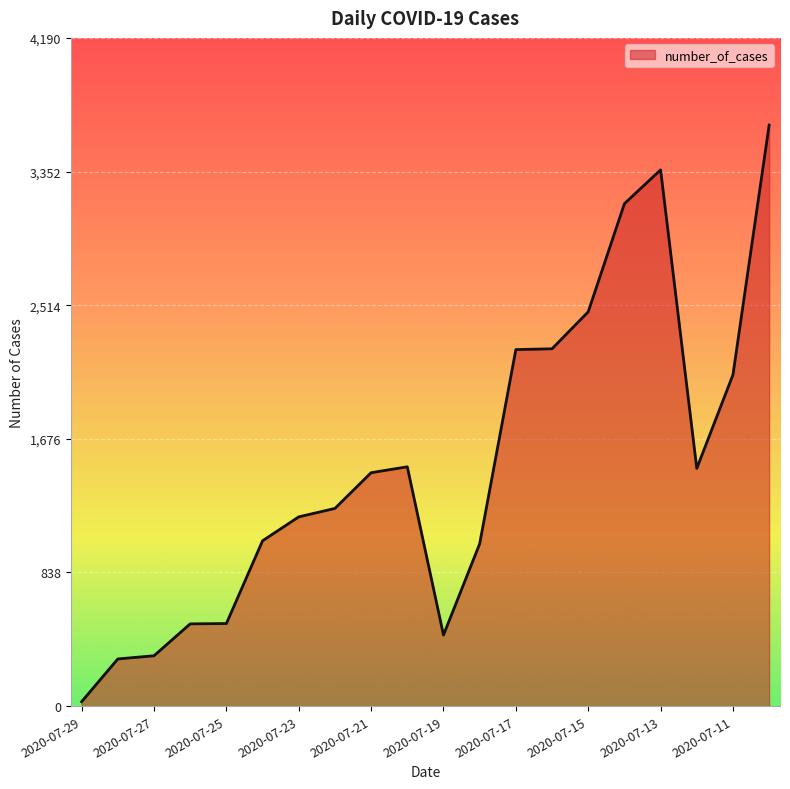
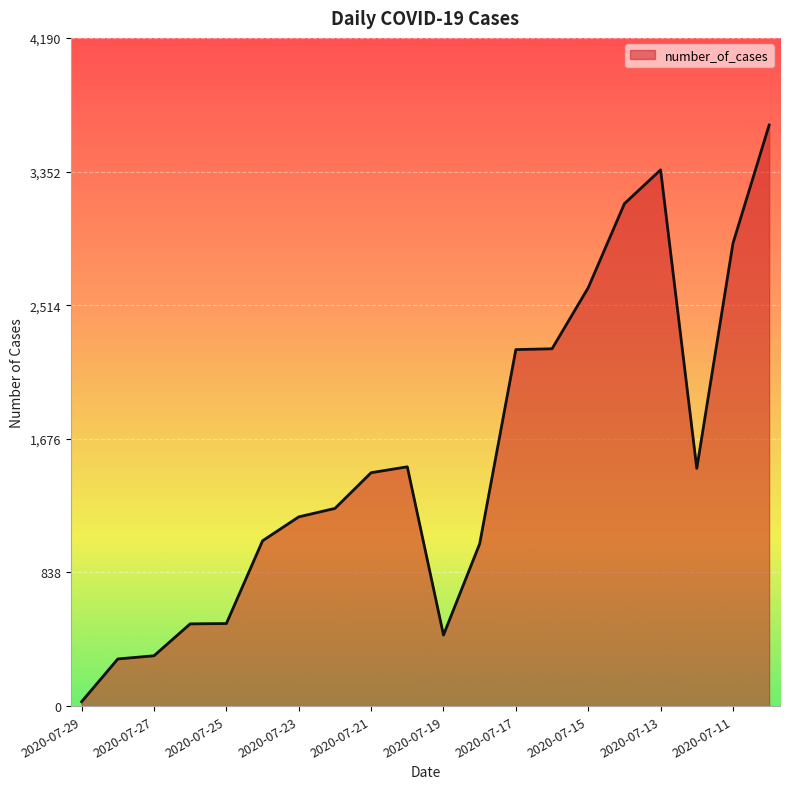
2020-07-15: 2,470 -> 2,620
2020-07-11: 2,080 -> 2,900
